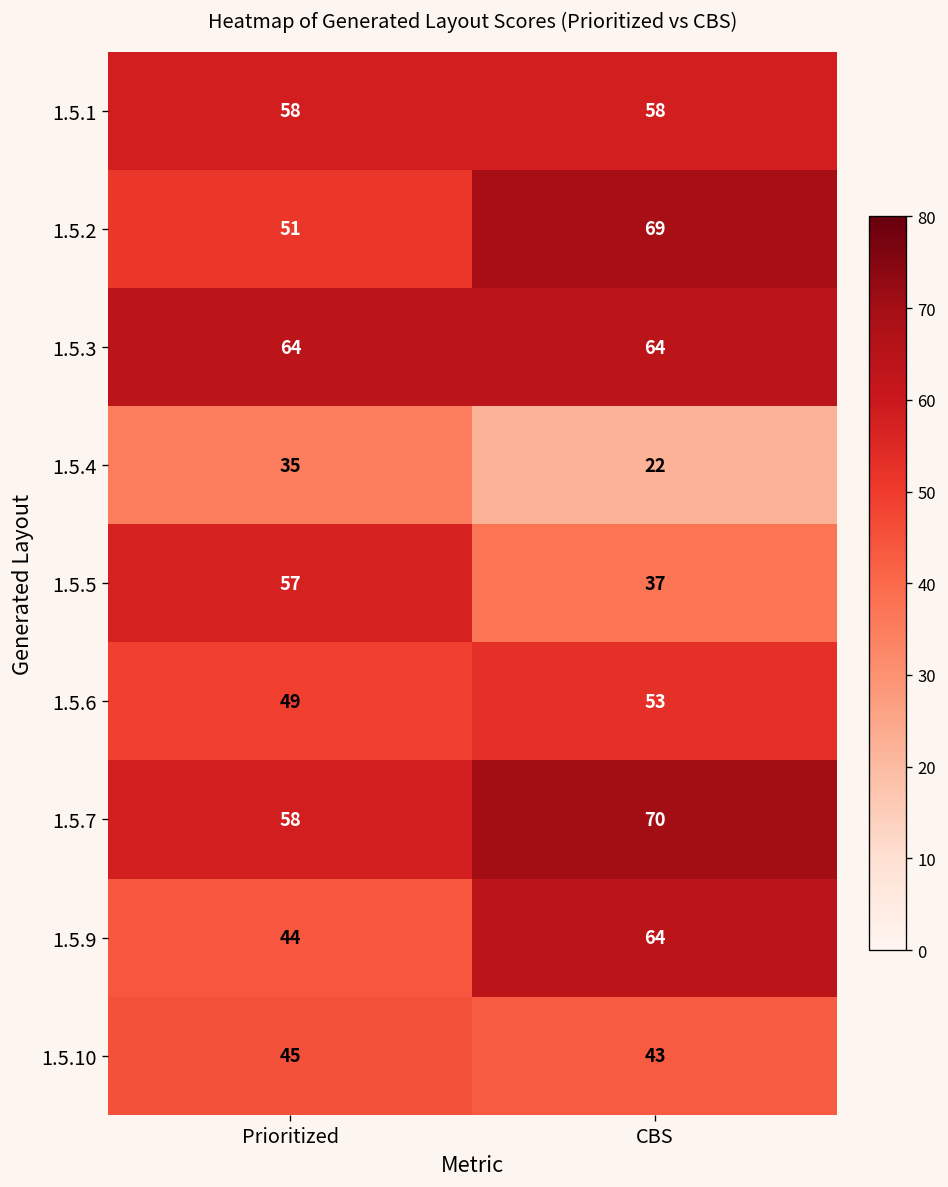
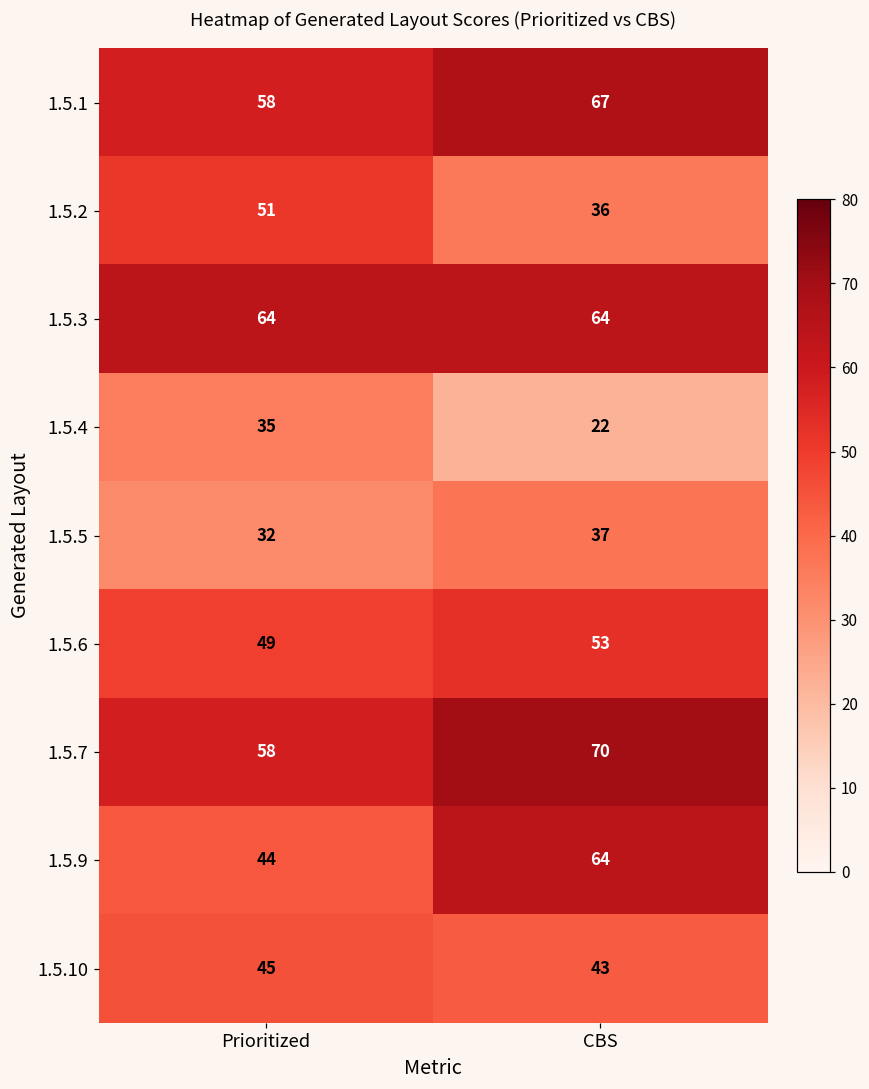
1.5.1, CBS: 58 -> 67
1.5.2, CBS: 69 -> 36
1.5.5, Prioritized: 57 -> 32
